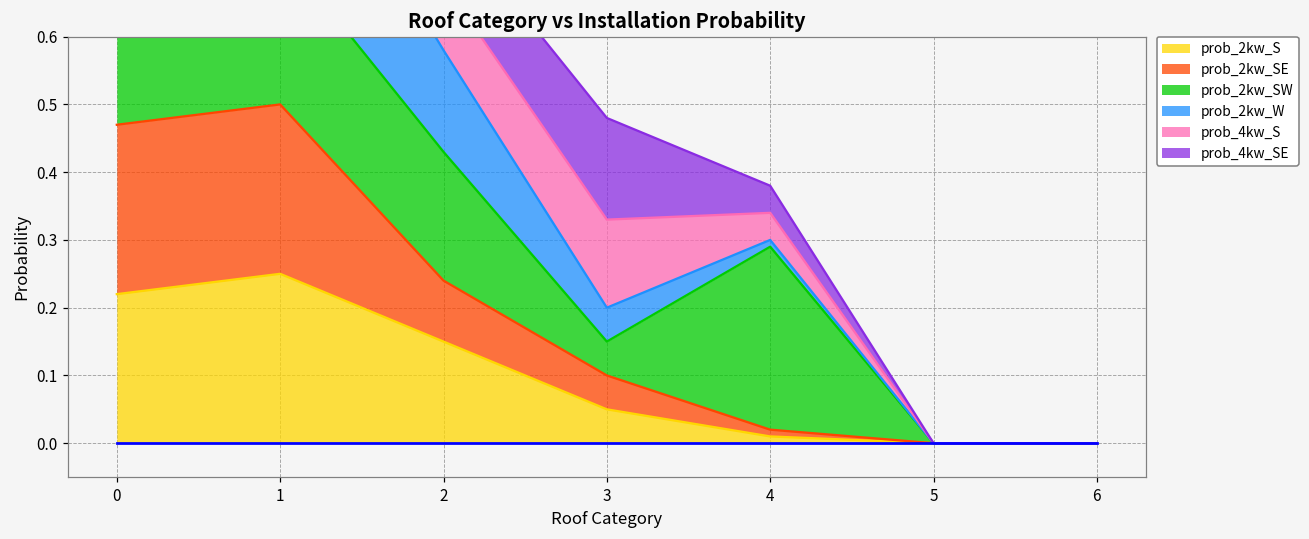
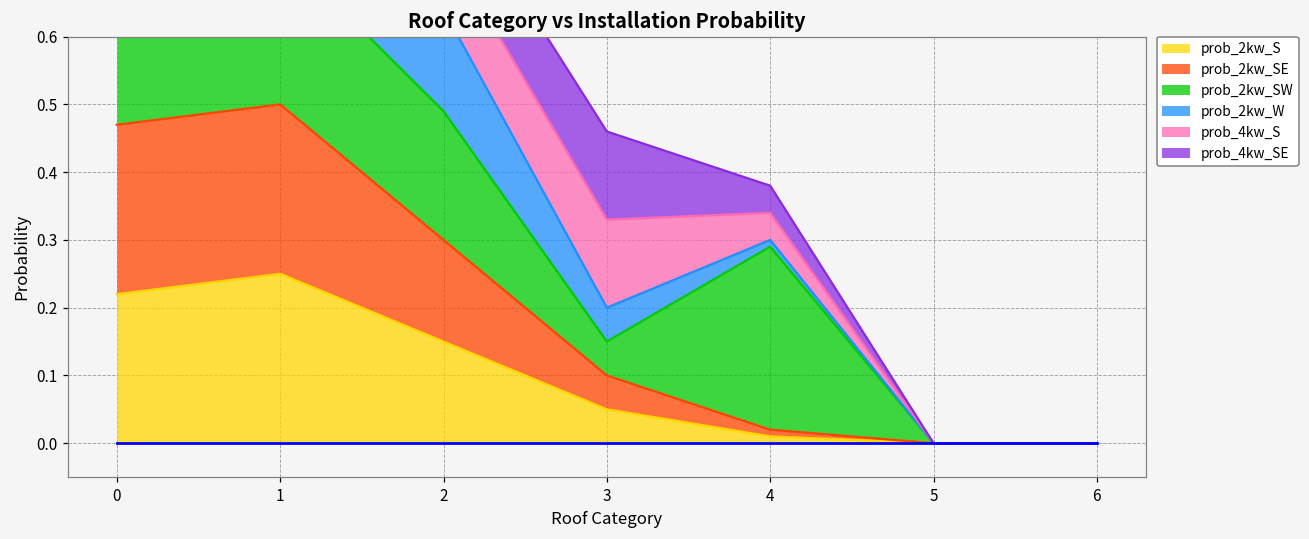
prob_2kw_SE, 2: 0.09 -> 0.15
prob_4kw_SE, 3: 0.15 -> 0.13
